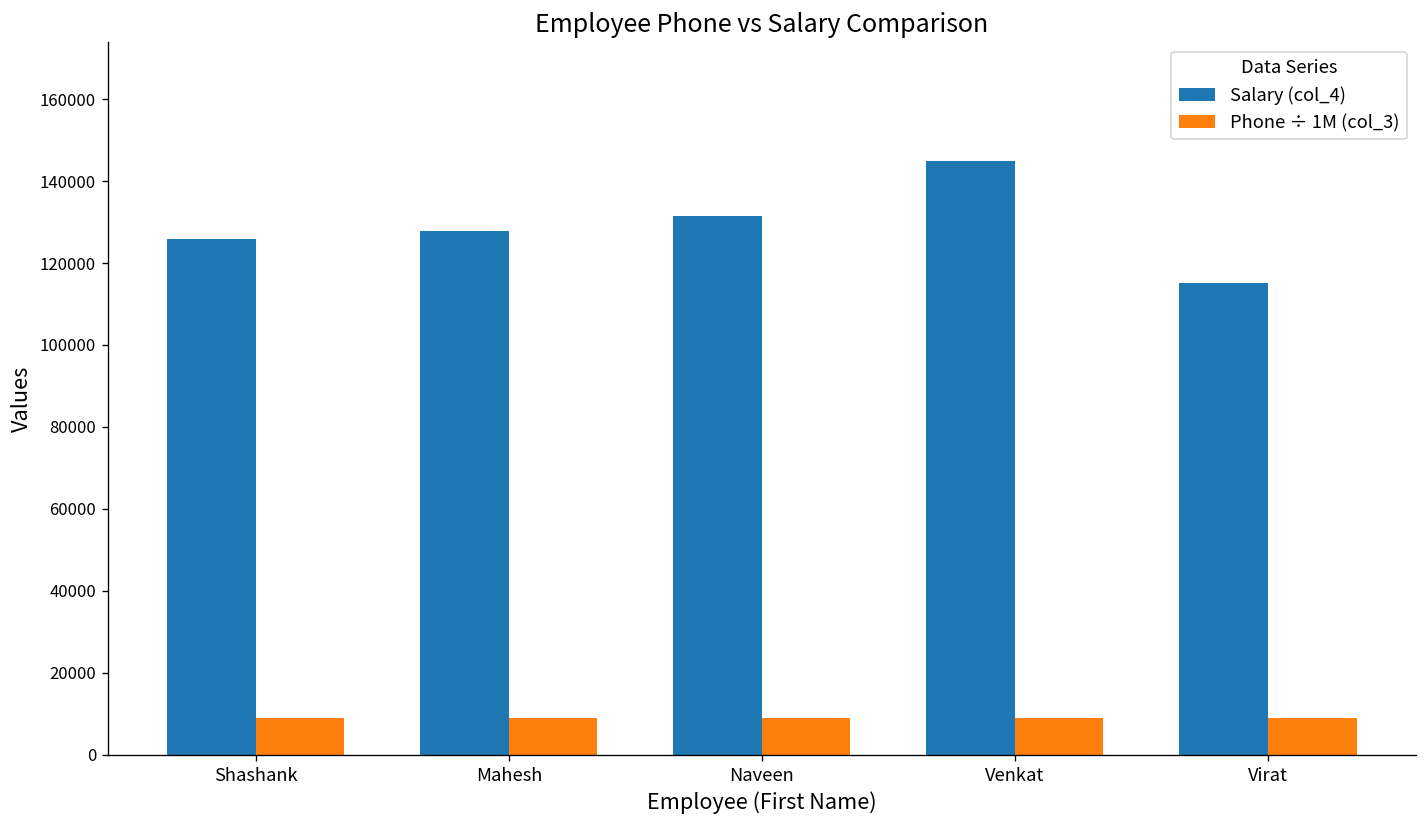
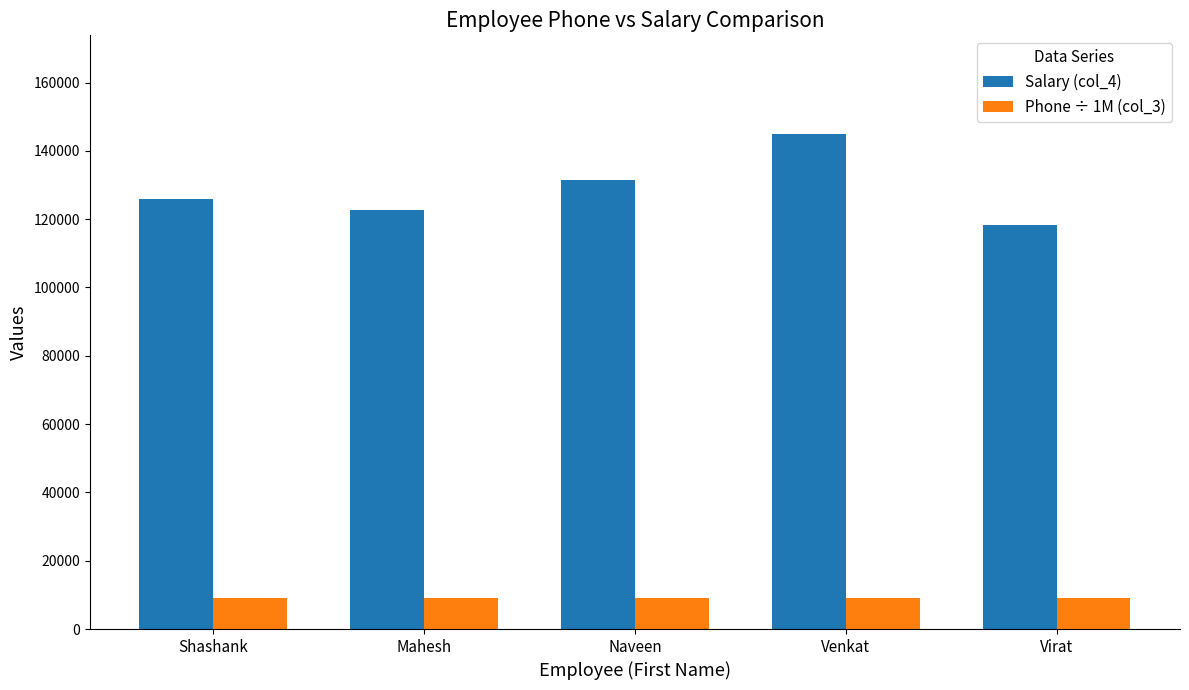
Salary (col_4), Mahesh: 128000 -> 123000
Salary (col_4), Virat: 115000 -> 118000
